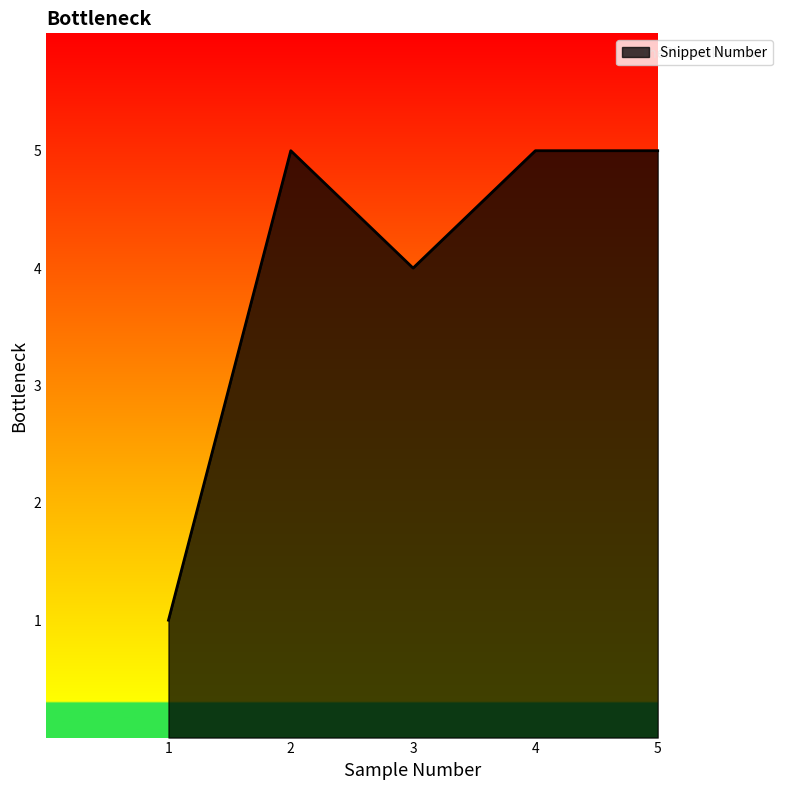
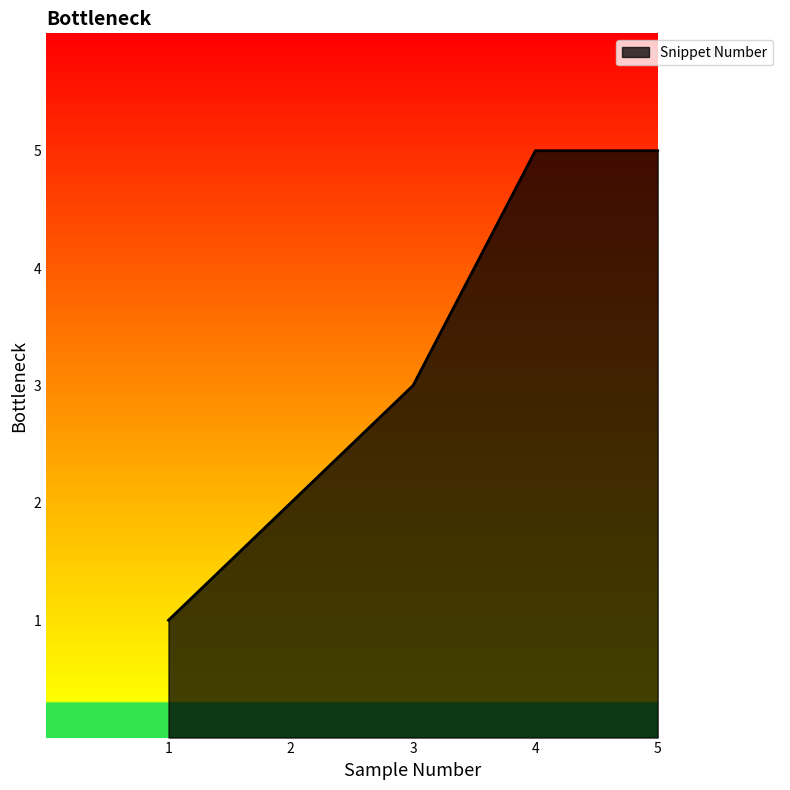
2: 5 -> 2
3: 4 -> 3
